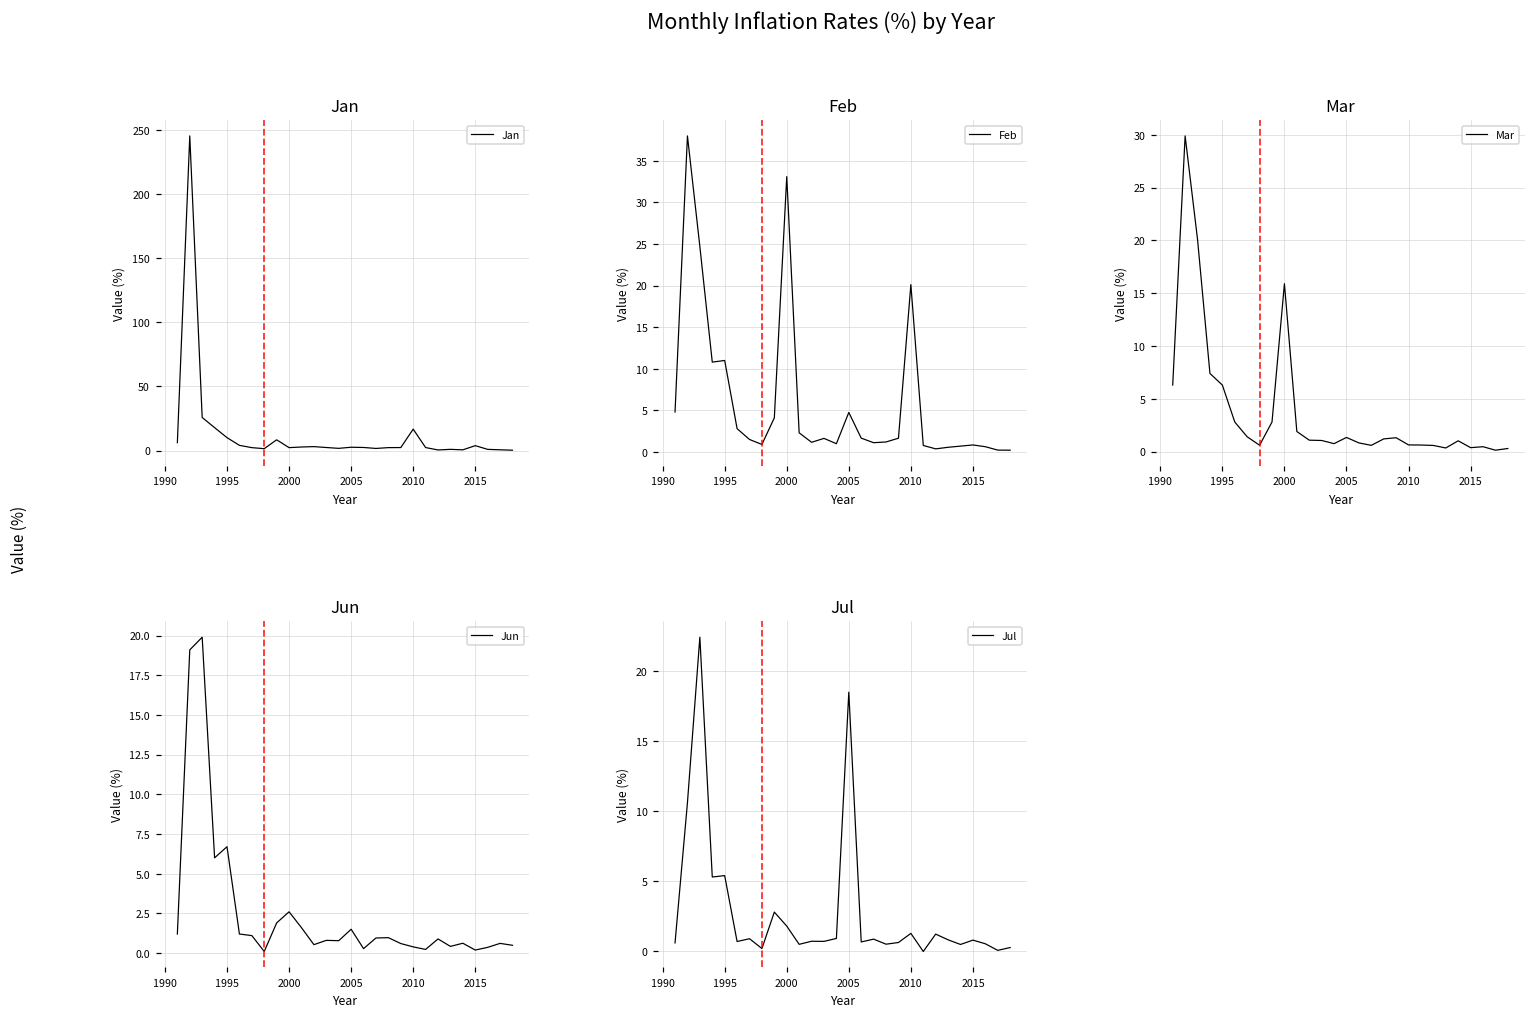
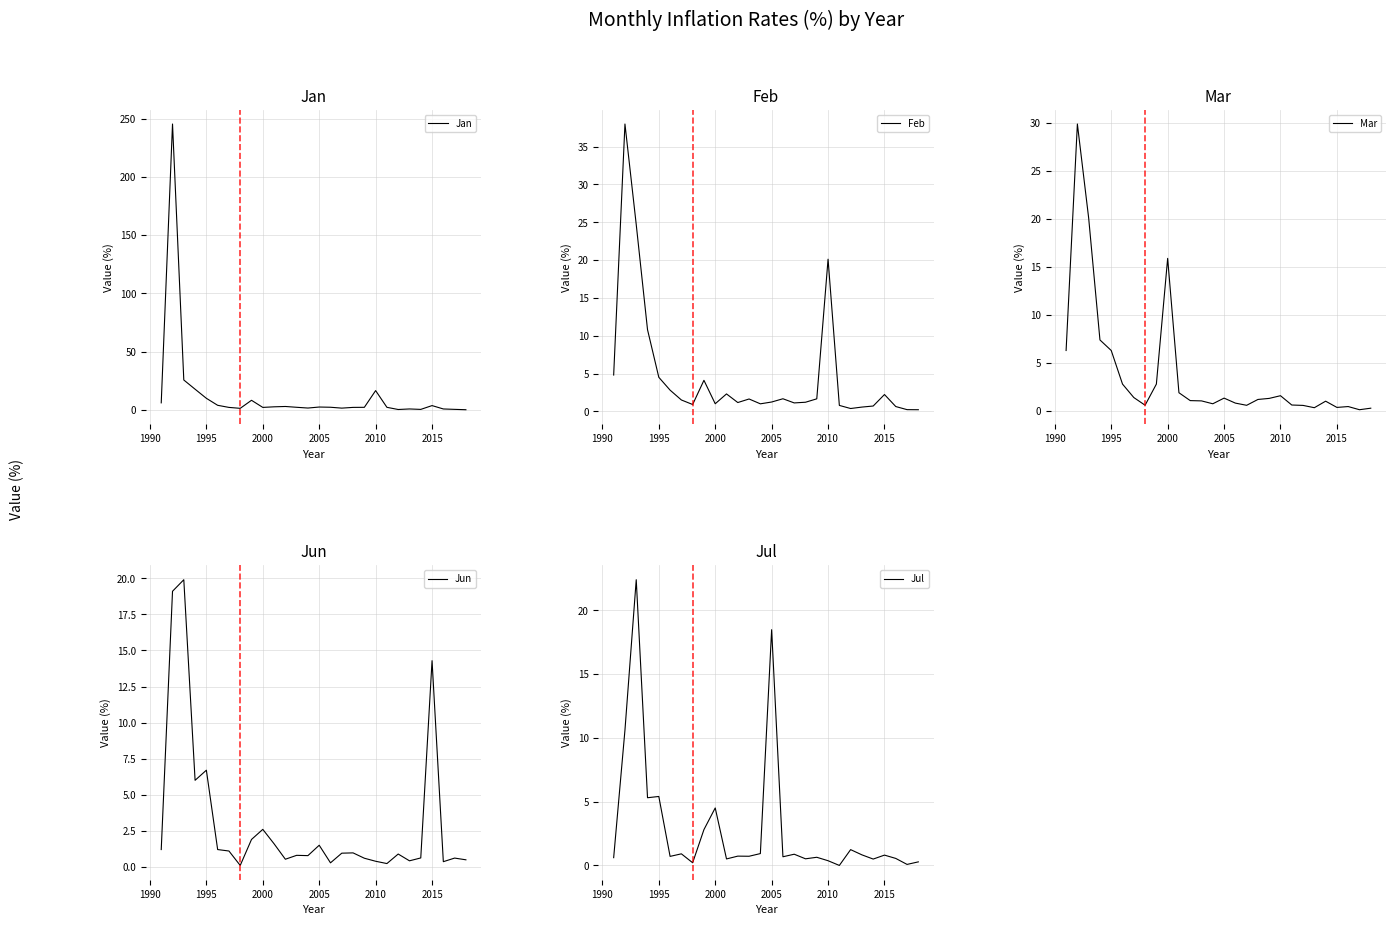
Feb, 1995: 11 -> 5
Feb, 2000: 33 -> 1
Feb, 2005: 5 -> 1
Feb, 2015: 1 -> 2
Mar, 2010: 1 -> 2
Jun, 2015: 0.2 -> 14.3
Jul, 2000: 1.8 -> 4.5
Jul, 2010: 1.3 -> 0.4
